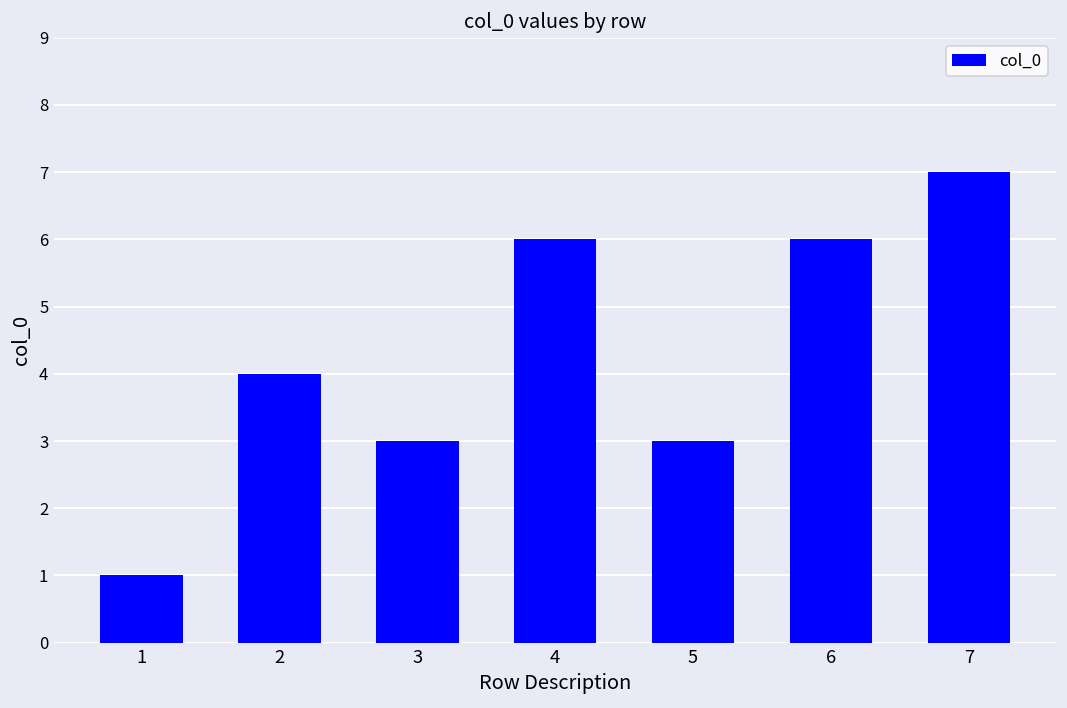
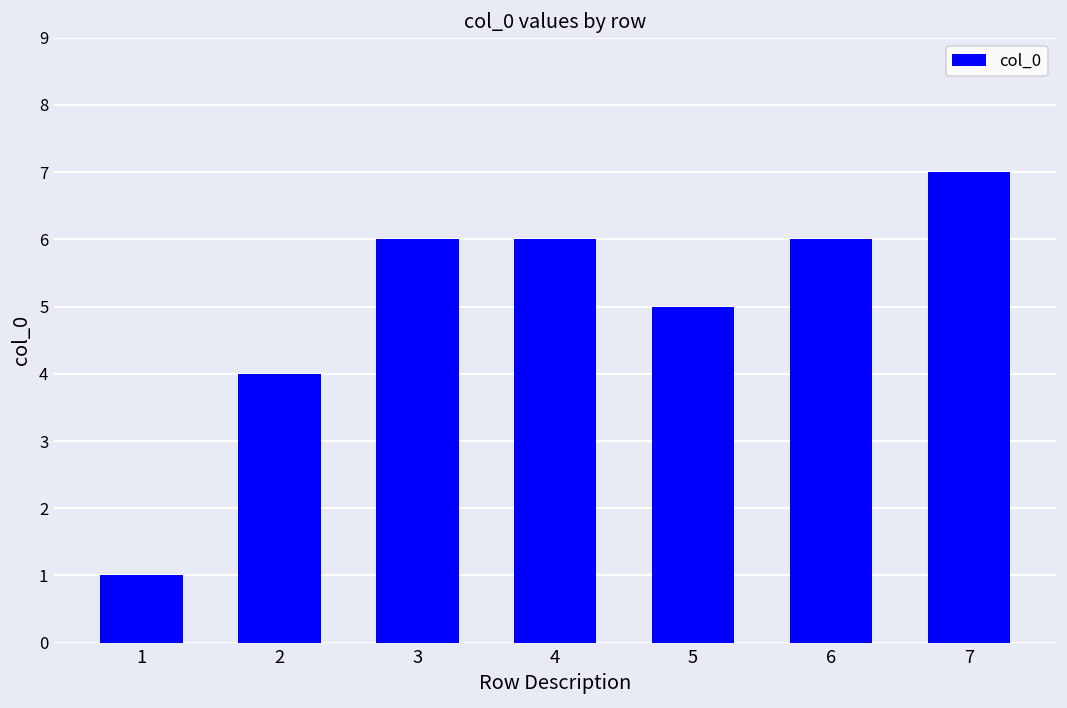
3: 3 -> 6
5: 3 -> 5
